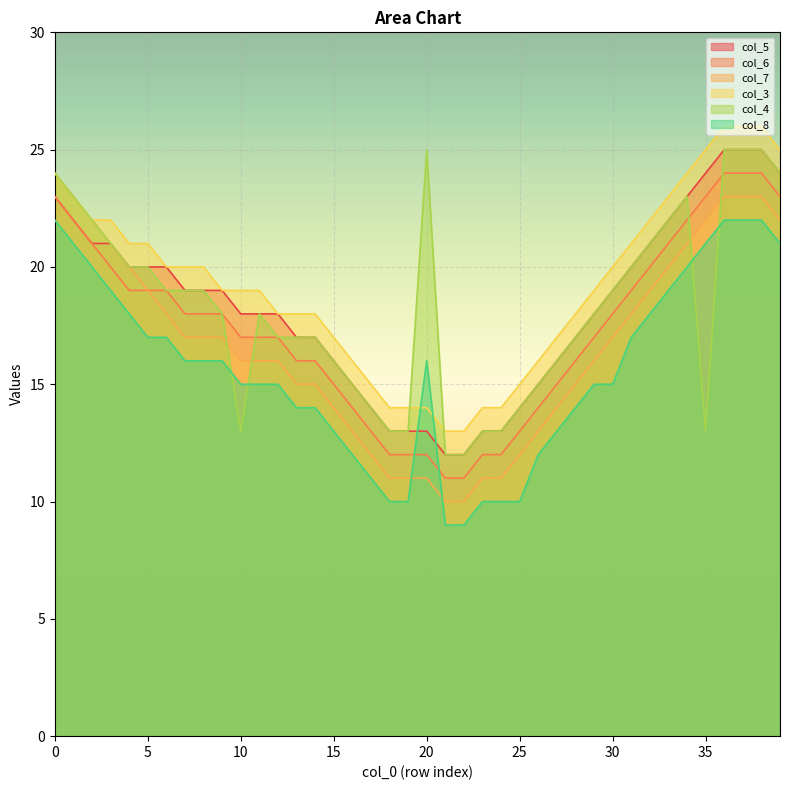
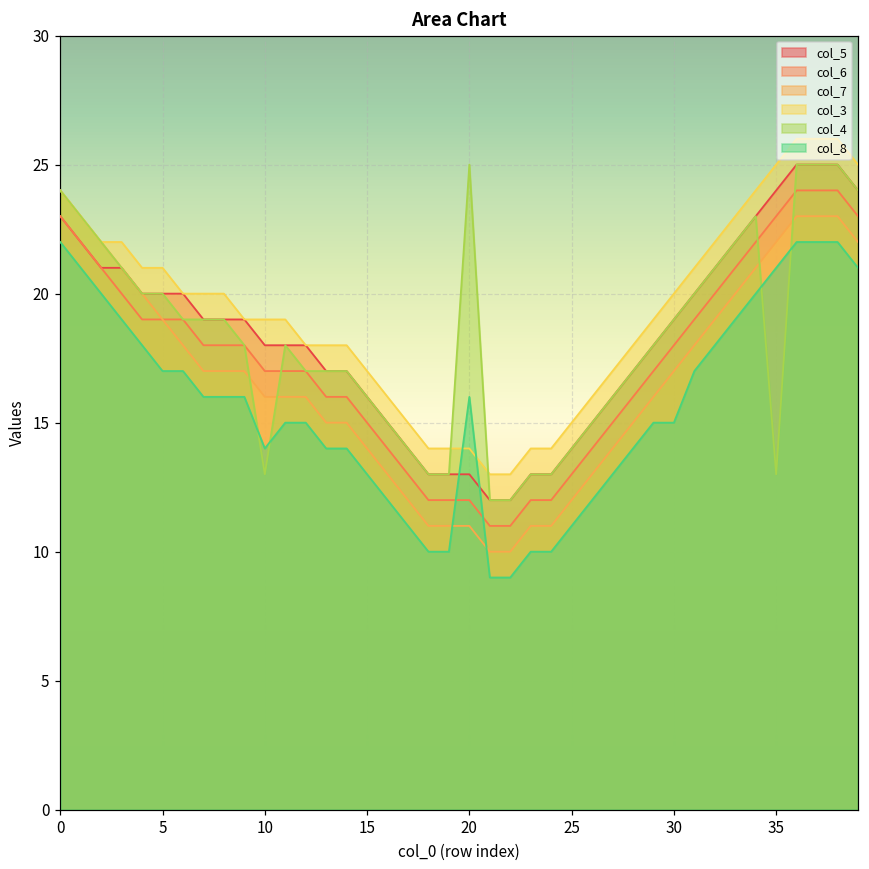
col_8, 10: 15 -> 14
col_8, 25: 10 -> 11
